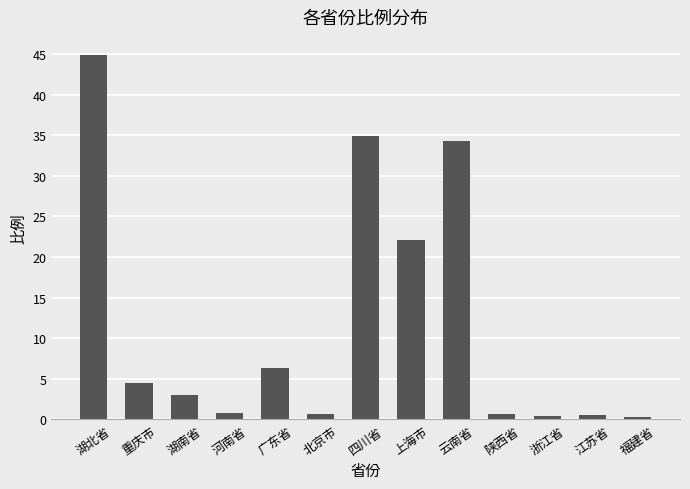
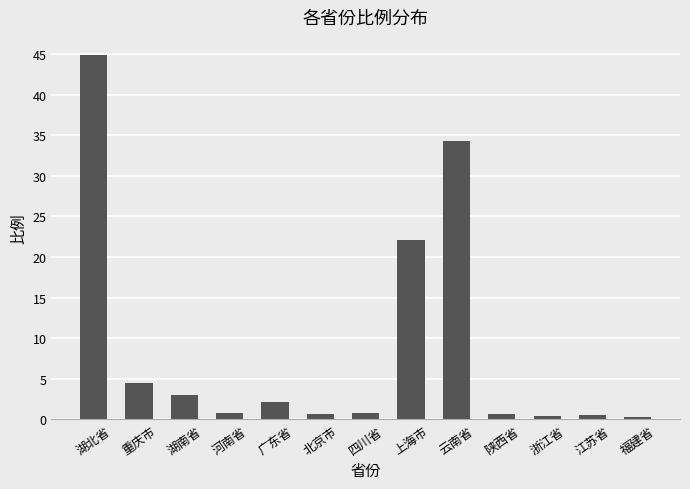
广东省: 6 -> 2
四川省: 35 -> 1
